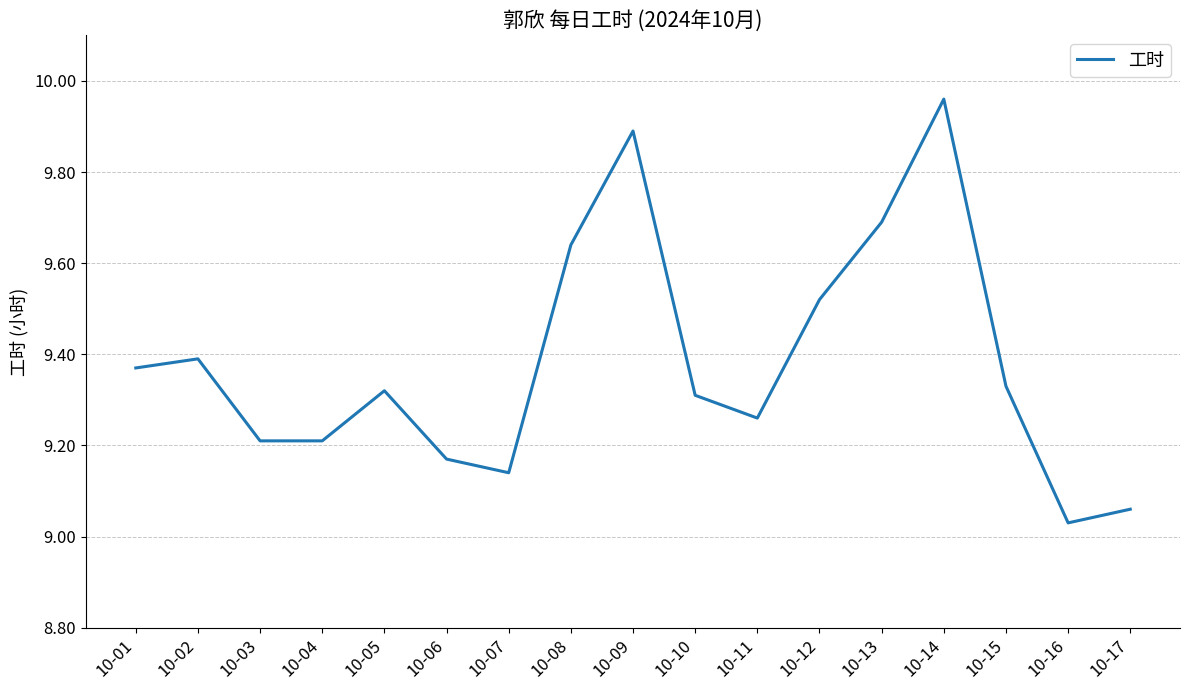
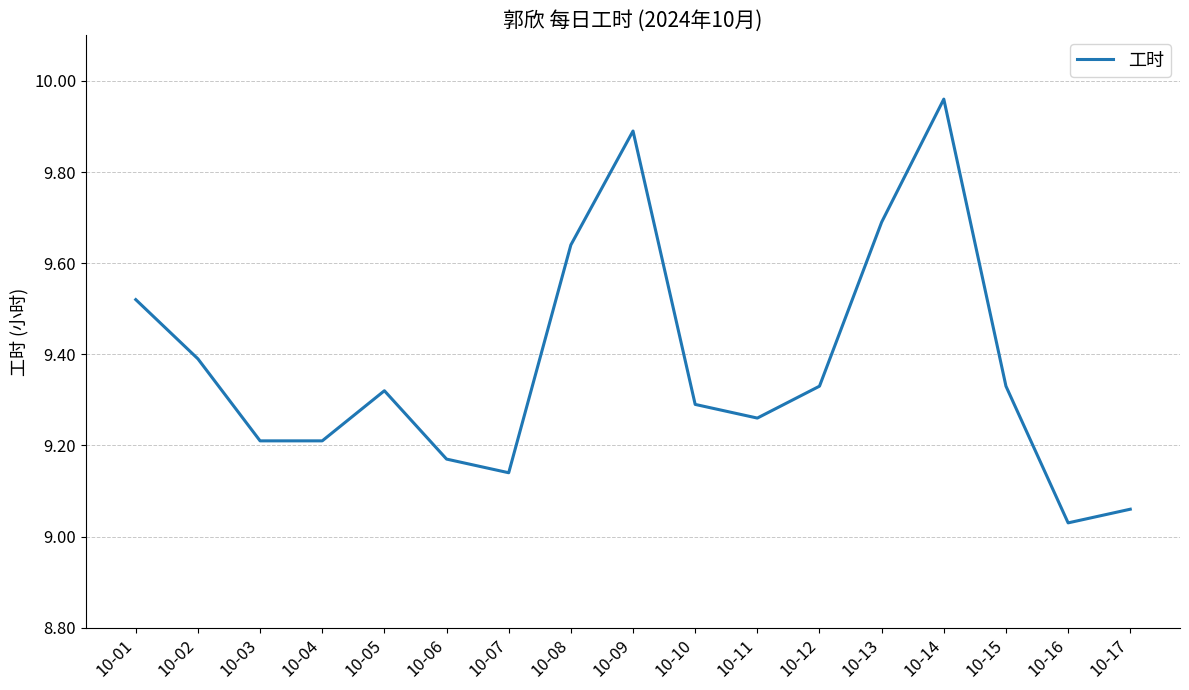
10-01: 9.37 -> 9.52
10-10: 9.31 -> 9.29
10-12: 9.52 -> 9.33
